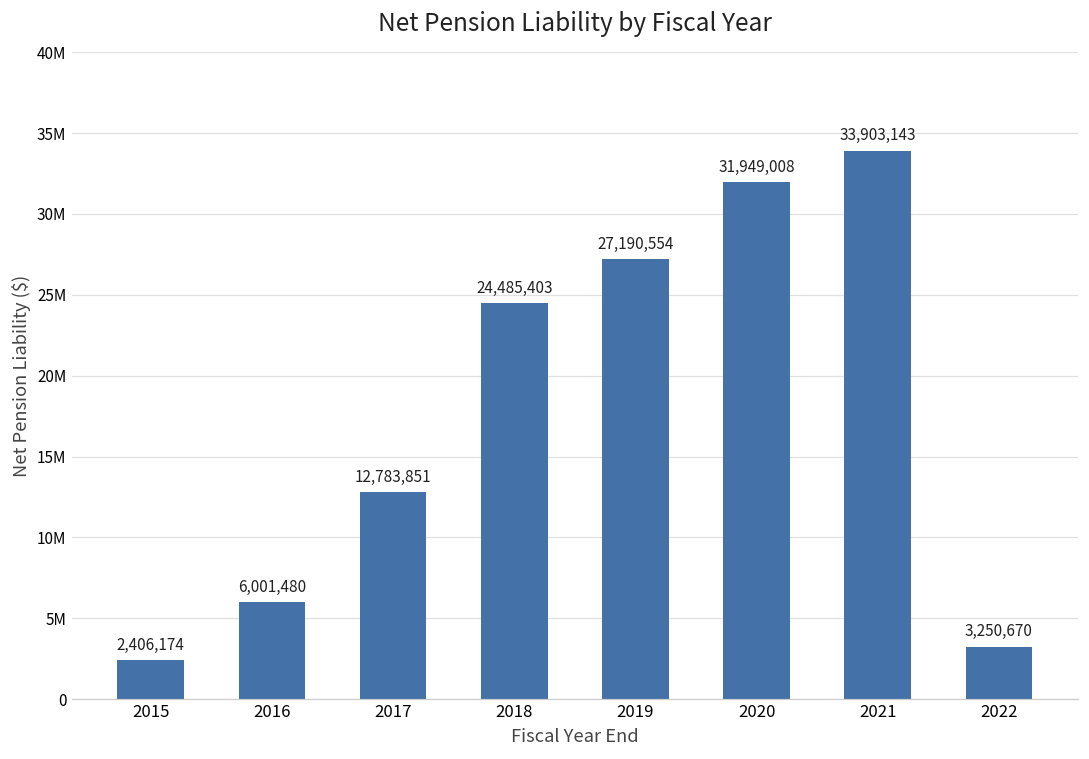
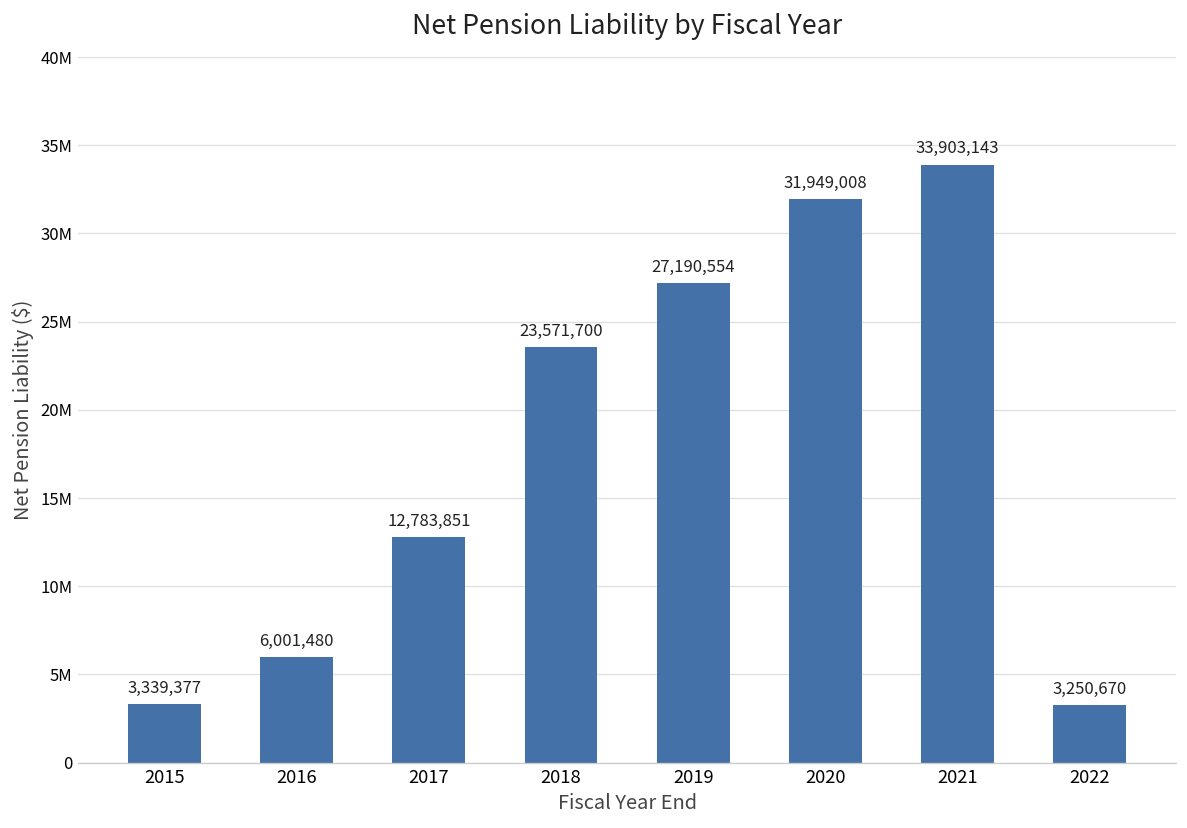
2015: 2,406,174 -> 3,339,377
2018: 24,485,403 -> 23,571,700
